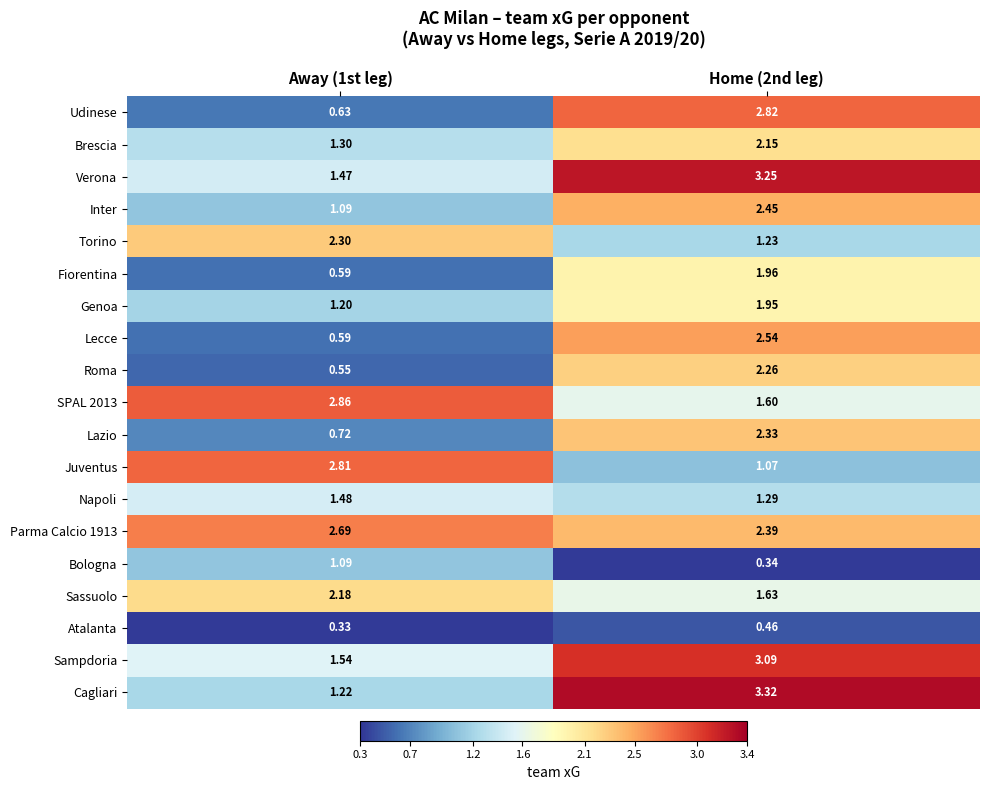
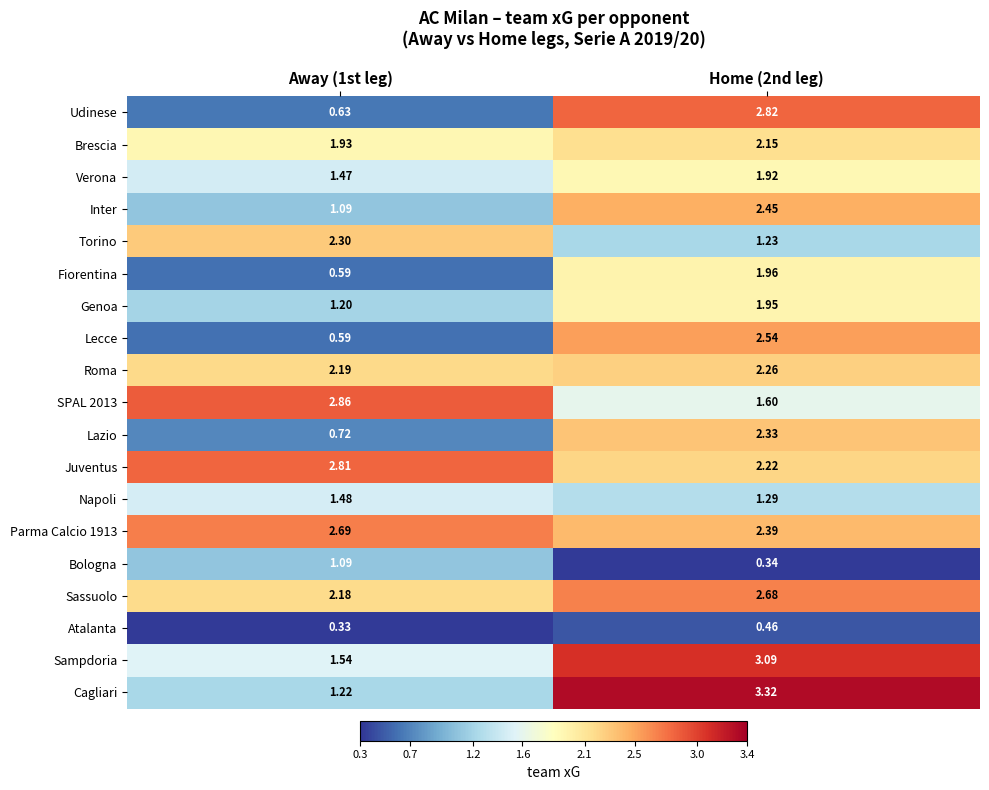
Brescia, Away (1st leg): 1.30 -> 1.93
Verona, Home (2nd leg): 3.25 -> 1.92
Roma, Away (1st leg): 0.55 -> 2.19
Juventus, Home (2nd leg): 1.07 -> 2.22
Sassuolo, Home (2nd leg): 1.63 -> 2.68
